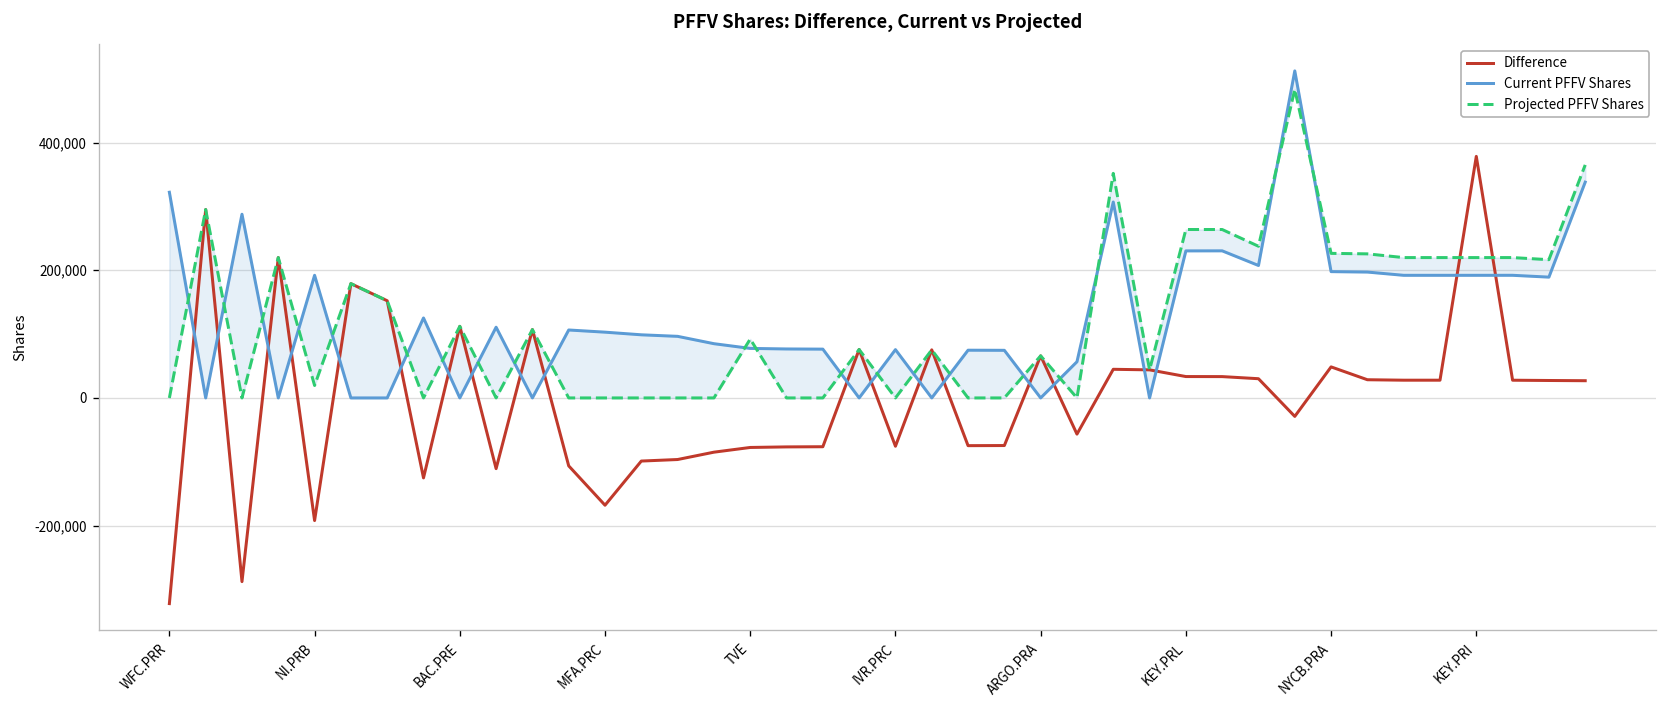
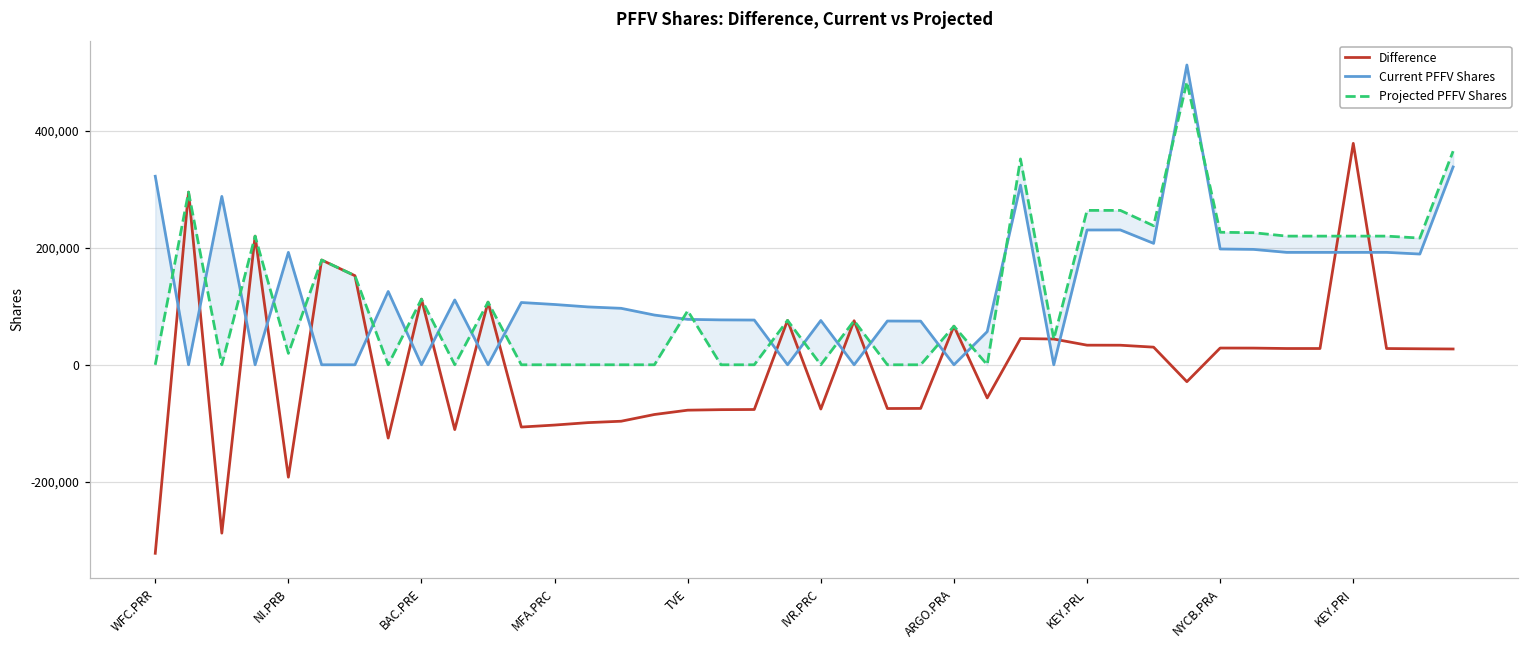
Difference, MFA.PRC: -170,000 -> -100,000
Difference, NYCB.PRA: 50,000 -> 30,000
